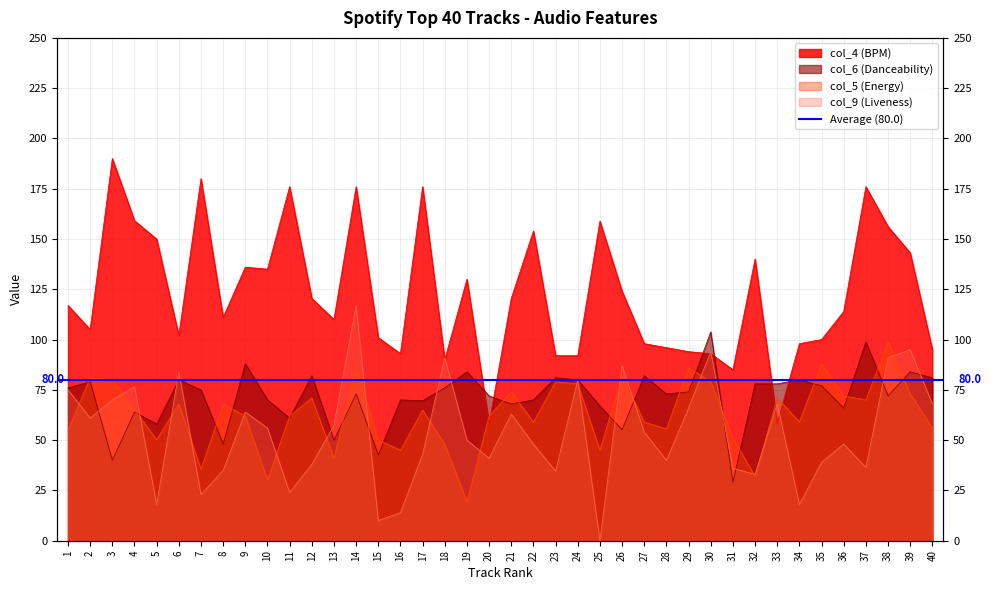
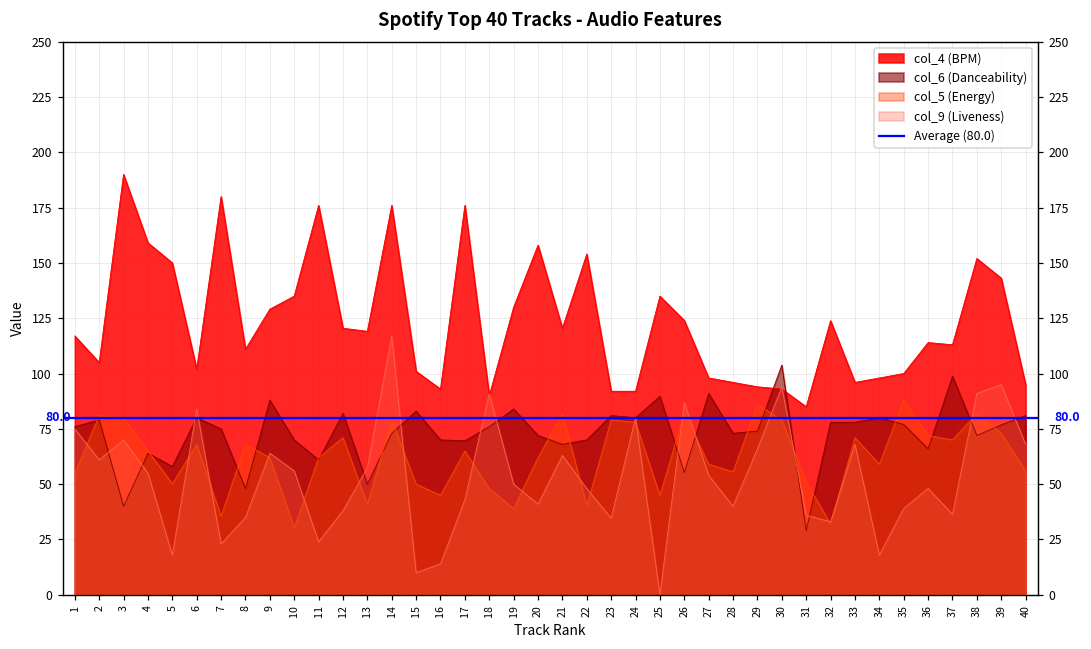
col_9 (Liveness), 4: 77 -> 55
col_4 (BPM), 9: 136 -> 129
col_4 (BPM), 13: 110 -> 119
col_5 (Energy), 14: 87 -> 79
col_6 (Danceability), 15: 43 -> 83
col_5 (Energy), 19: 19 -> 39
col_4 (BPM), 20: 58 -> 158
col_5 (Energy), 21: 74 -> 82
col_5 (Energy), 22: 59 -> 40
col_4 (BPM), 25: 159 -> 135
col_6 (Danceability), 25: 67 -> 90
col_6 (Danceability), 27: 82 -> 91
col_4 (BPM), 32: 140 -> 124
col_4 (BPM), 33: 58 -> 96
col_4 (BPM), 37: 176 -> 113
col_4 (BPM), 38: 156 -> 152
col_5 (Energy), 38: 99 -> 82
col_6 (Danceability), 39: 84 -> 77
